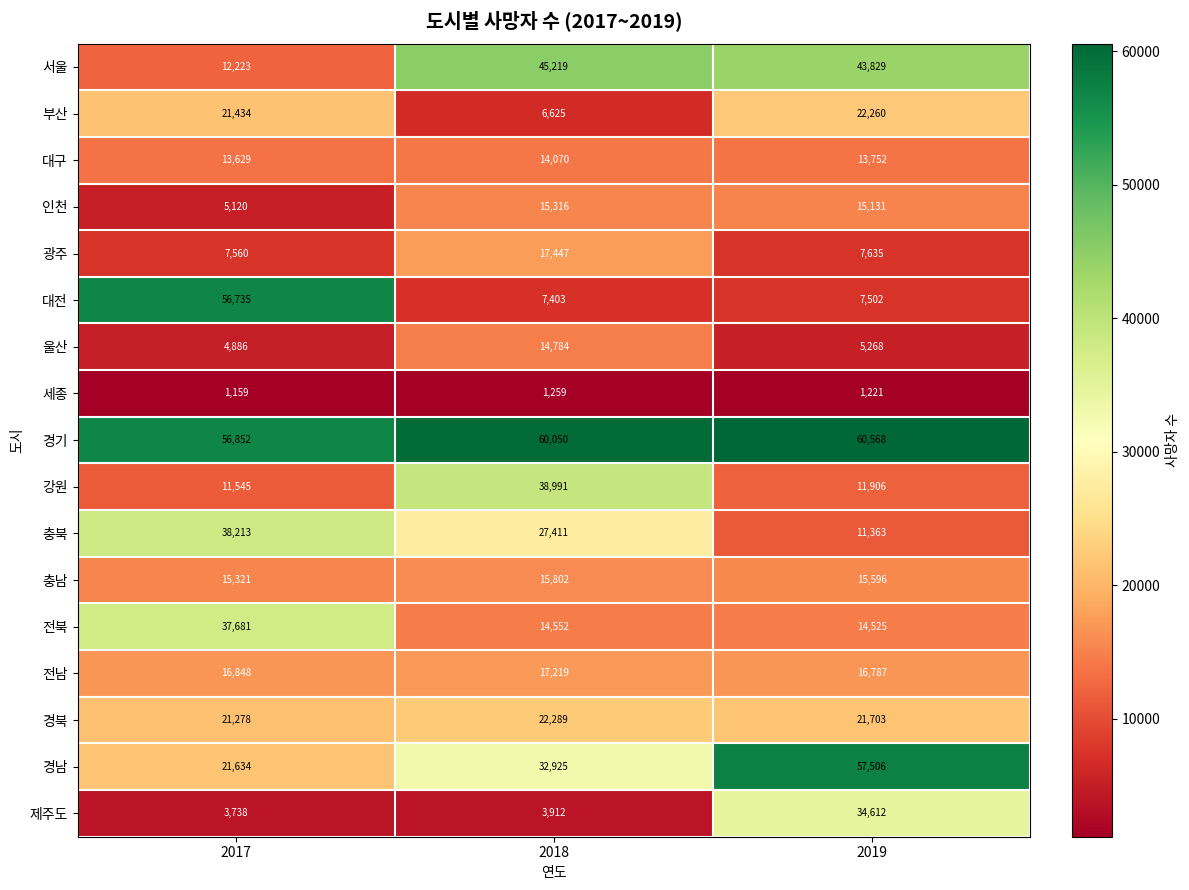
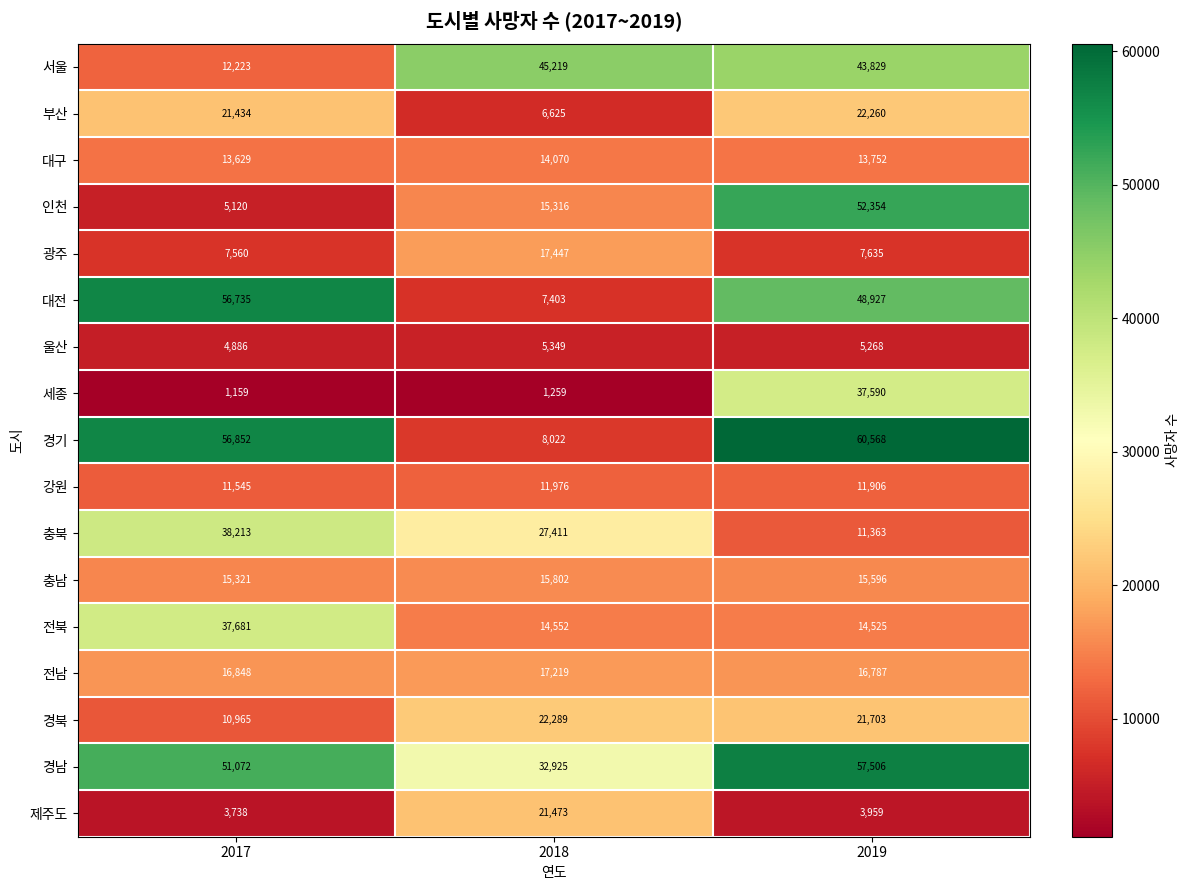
인천, 2019: 15,131 -> 52,354
대전, 2019: 7,502 -> 48,927
울산, 2018: 14,784 -> 5,349
세종, 2019: 1,221 -> 37,590
경기, 2018: 60,050 -> 8,022
강원, 2018: 38,991 -> 11,976
경북, 2017: 21,278 -> 10,965
경남, 2017: 21,634 -> 51,072
제주도, 2018: 3,912 -> 21,473
제주도, 2019: 34,612 -> 3,959
